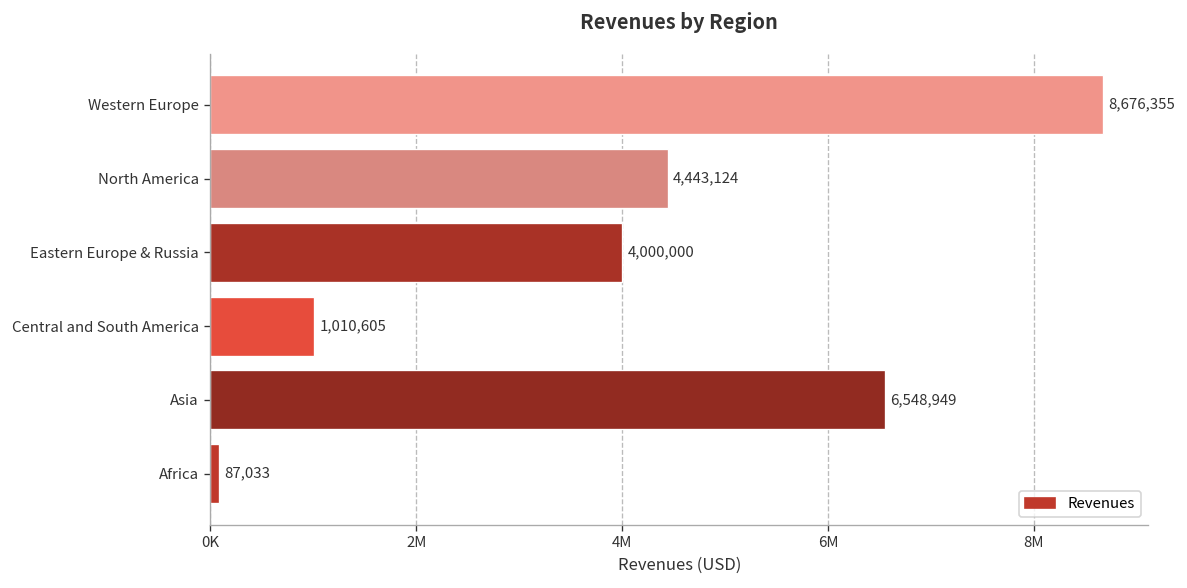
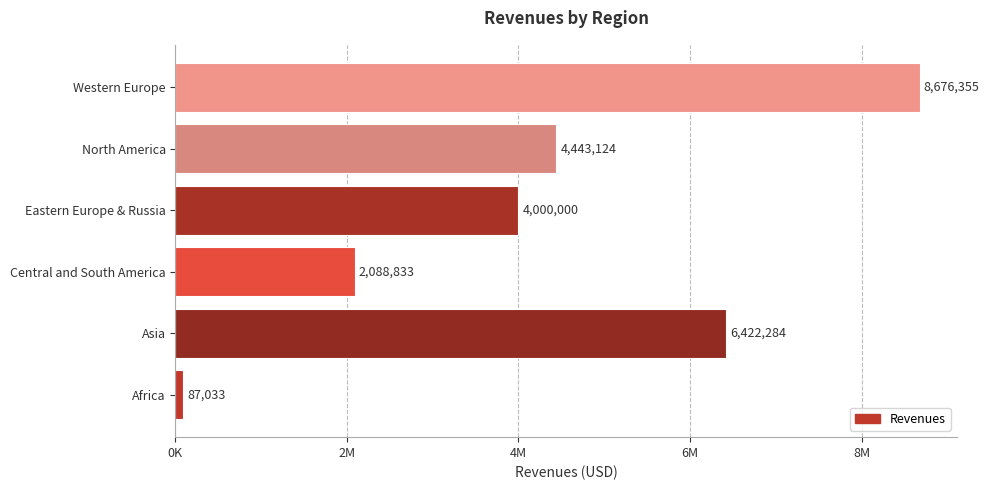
Central and South America: 1,010,605 -> 2,088,833
Asia: 6,548,949 -> 6,422,284
